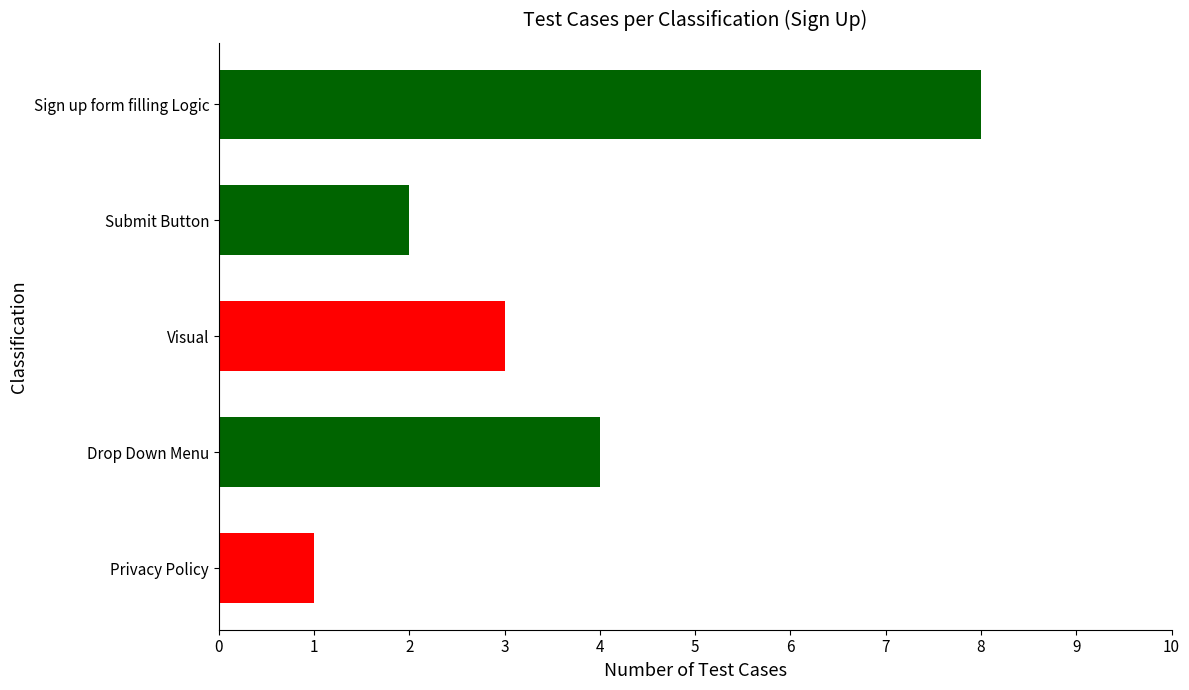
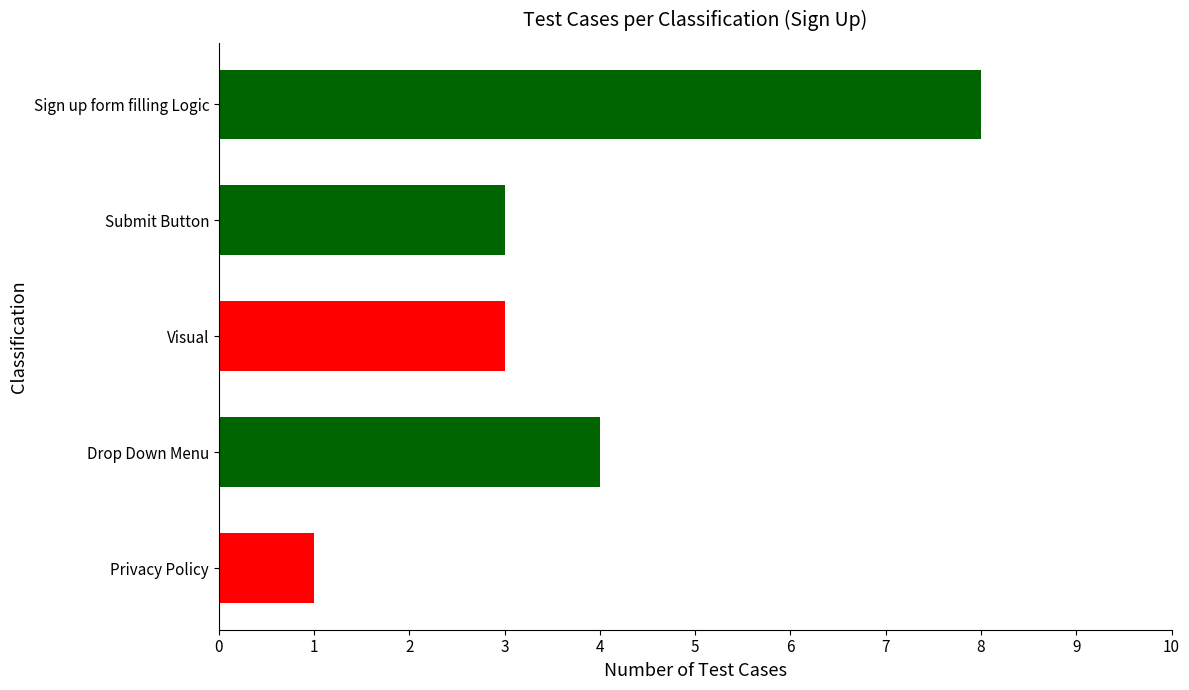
Submit Button: 2 -> 3
